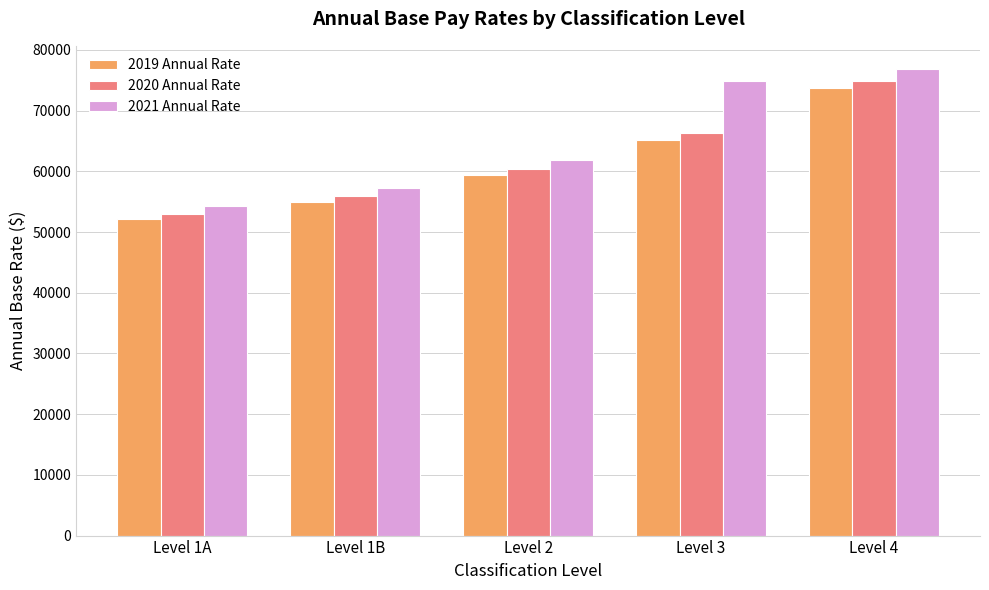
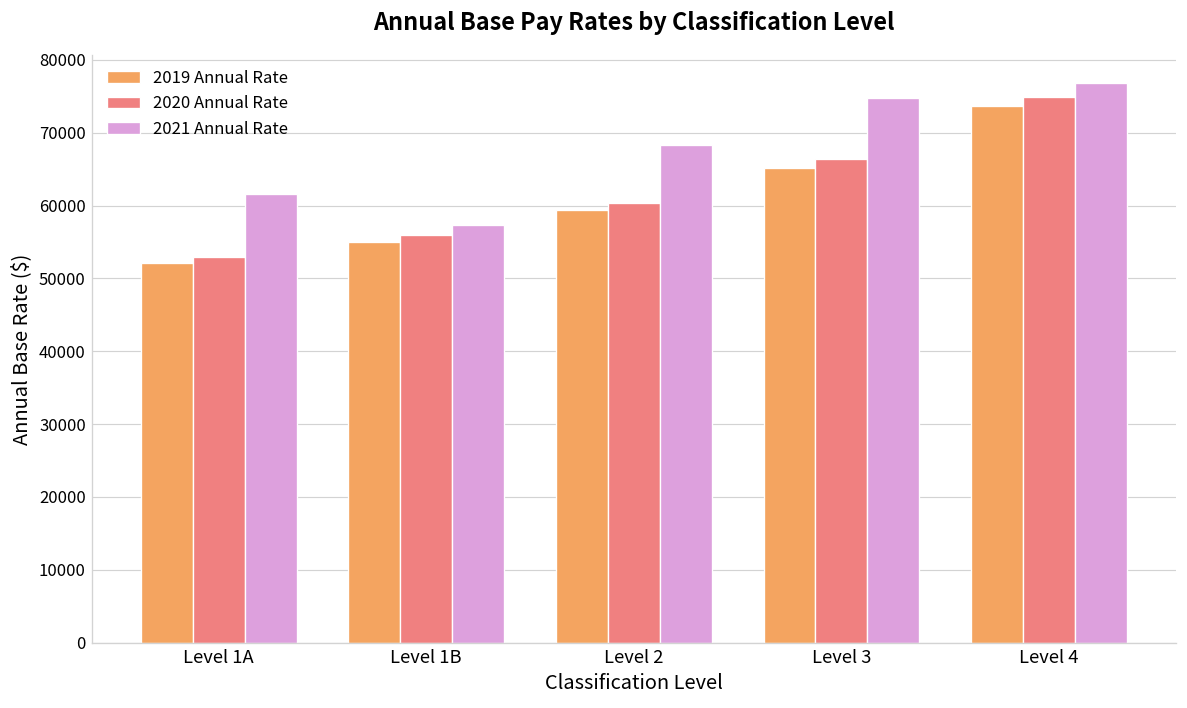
2021 Annual Rate, Level 1A: 54000 -> 62000
2021 Annual Rate, Level 2: 62000 -> 68000
